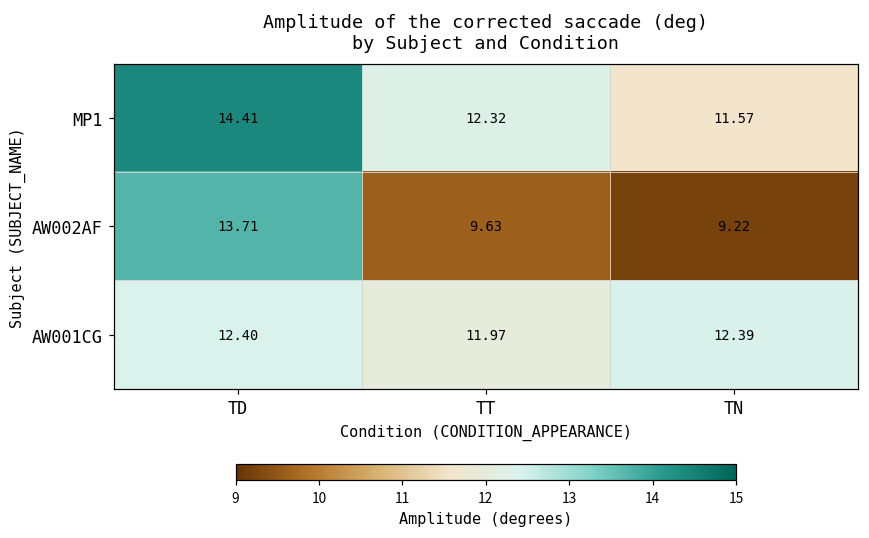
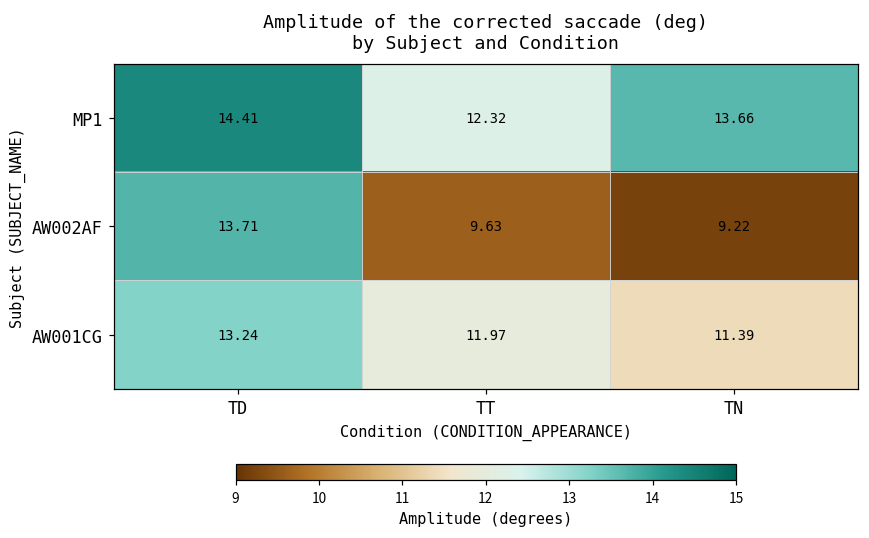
MP1, TN: 11.57 -> 13.66
AW001CG, TD: 12.40 -> 13.24
AW001CG, TN: 12.39 -> 11.39
